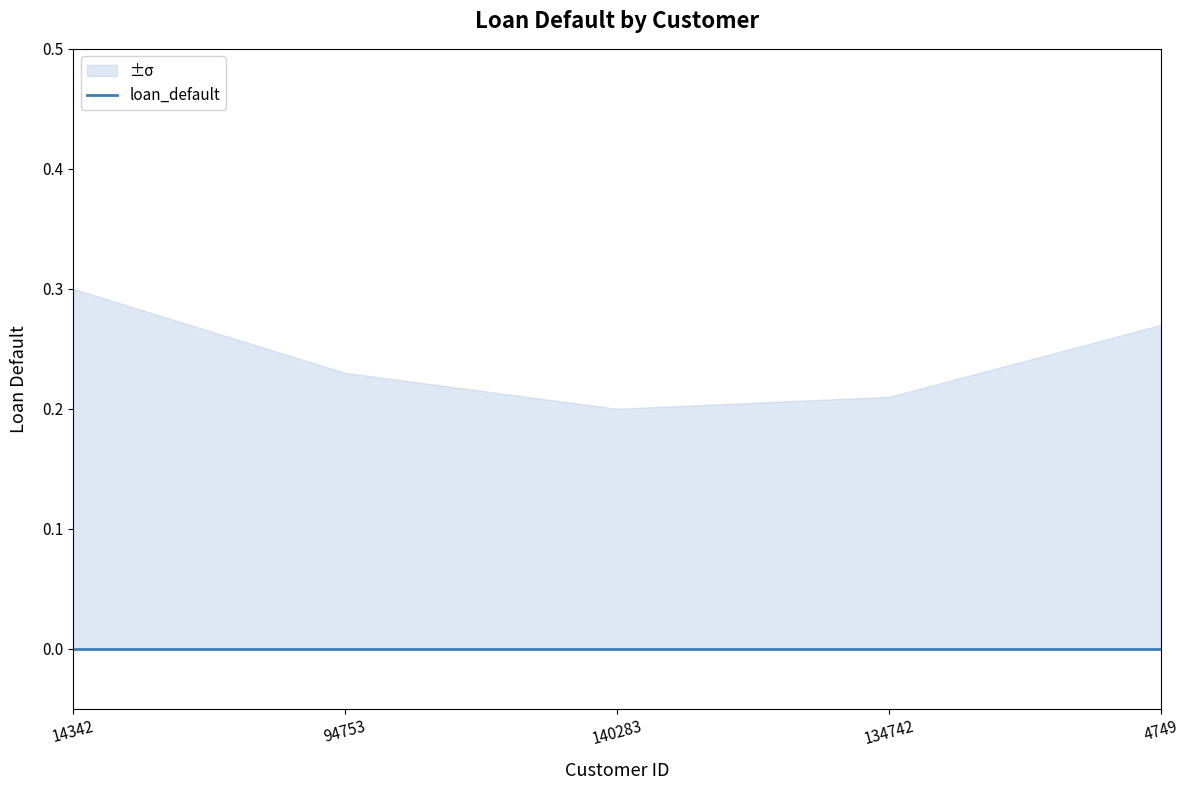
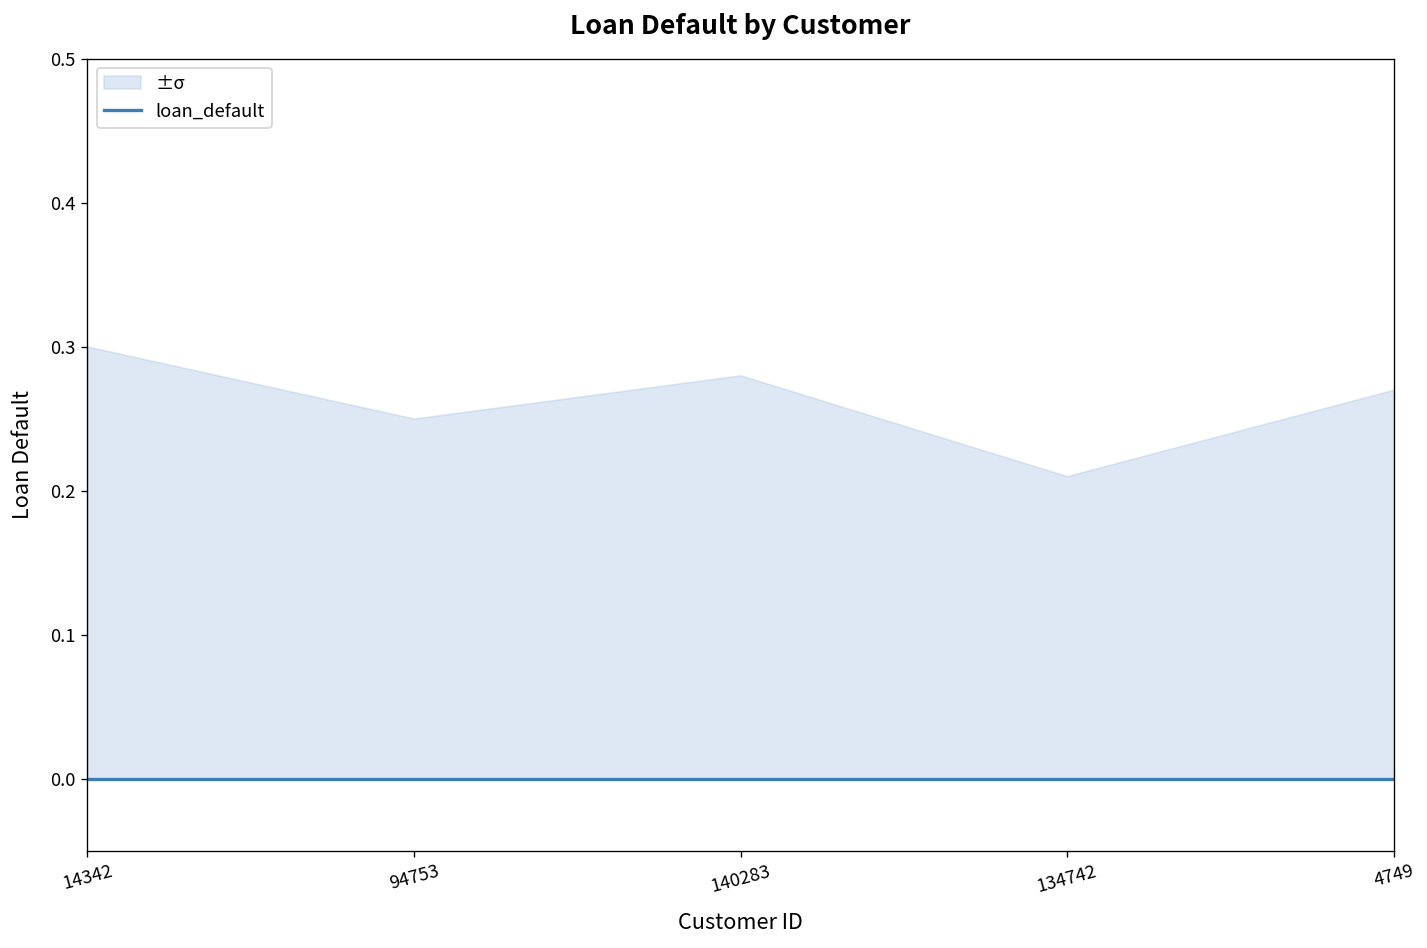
±σ, 94753: 0.23 -> 0.25
±σ, 140283: 0.20 -> 0.28
